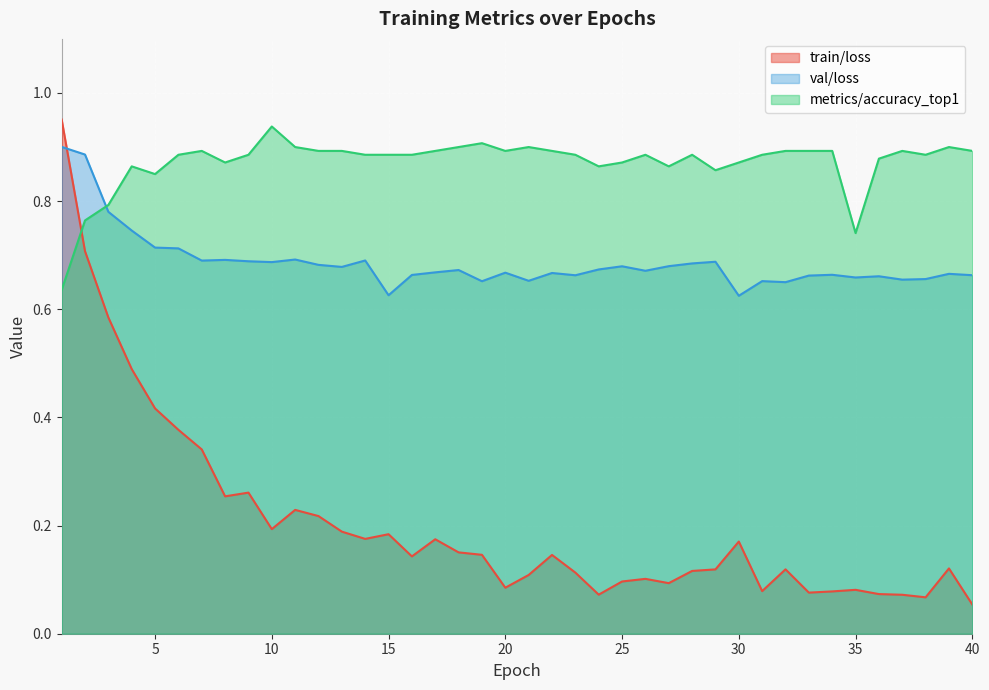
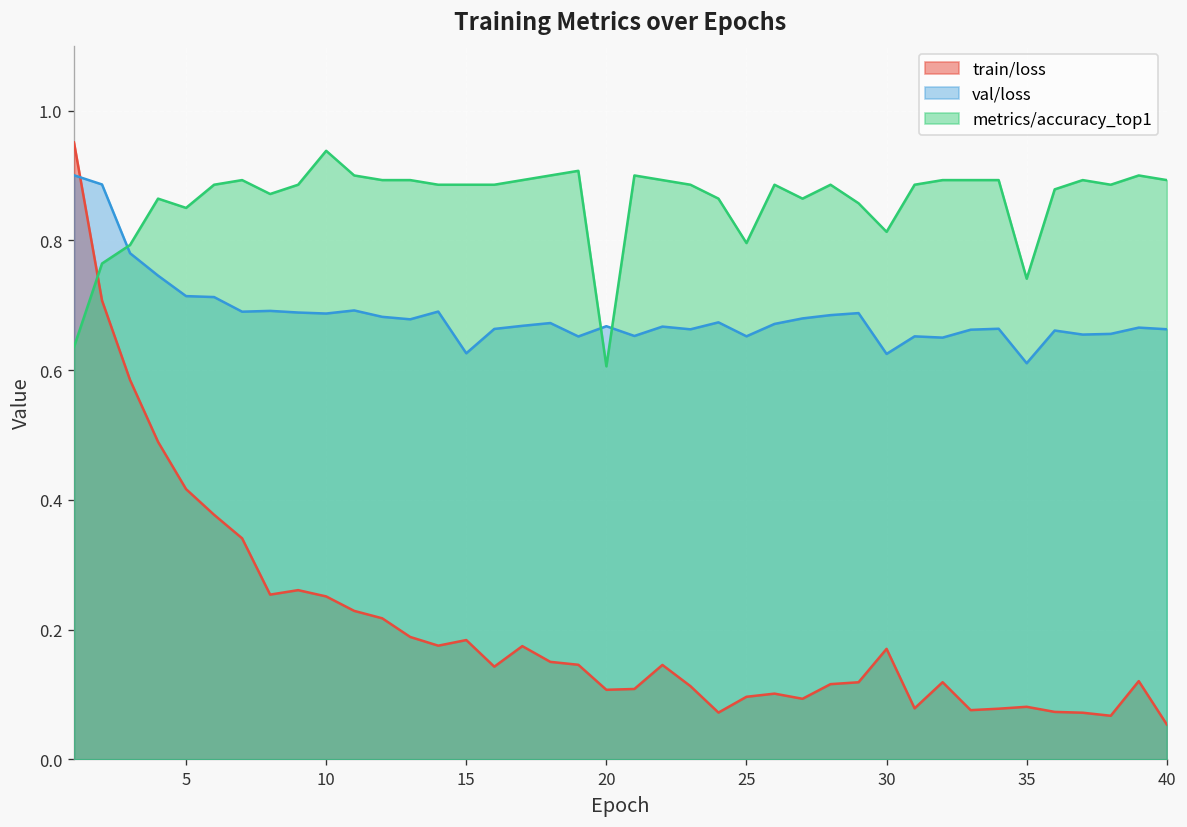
train/loss, 10: 0.19 -> 0.25
train/loss, 20: 0.09 -> 0.11
metrics/accuracy_top1, 20: 0.89 -> 0.61
val/loss, 25: 0.68 -> 0.65
metrics/accuracy_top1, 25: 0.87 -> 0.80
metrics/accuracy_top1, 30: 0.87 -> 0.81
val/loss, 35: 0.66 -> 0.61
